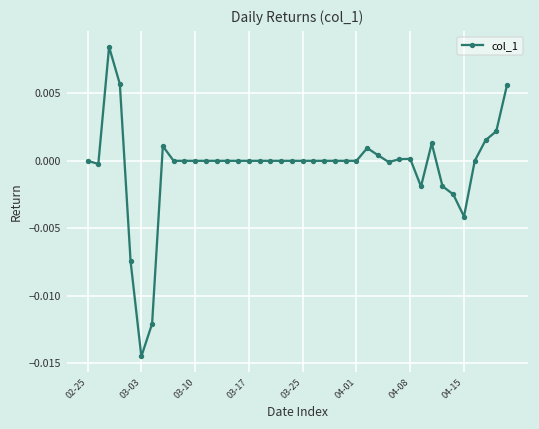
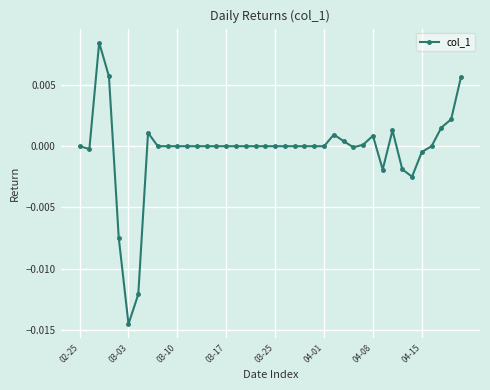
04-08: 0.0001 -> 0.0009
04-15: -0.0041 -> -0.0005
